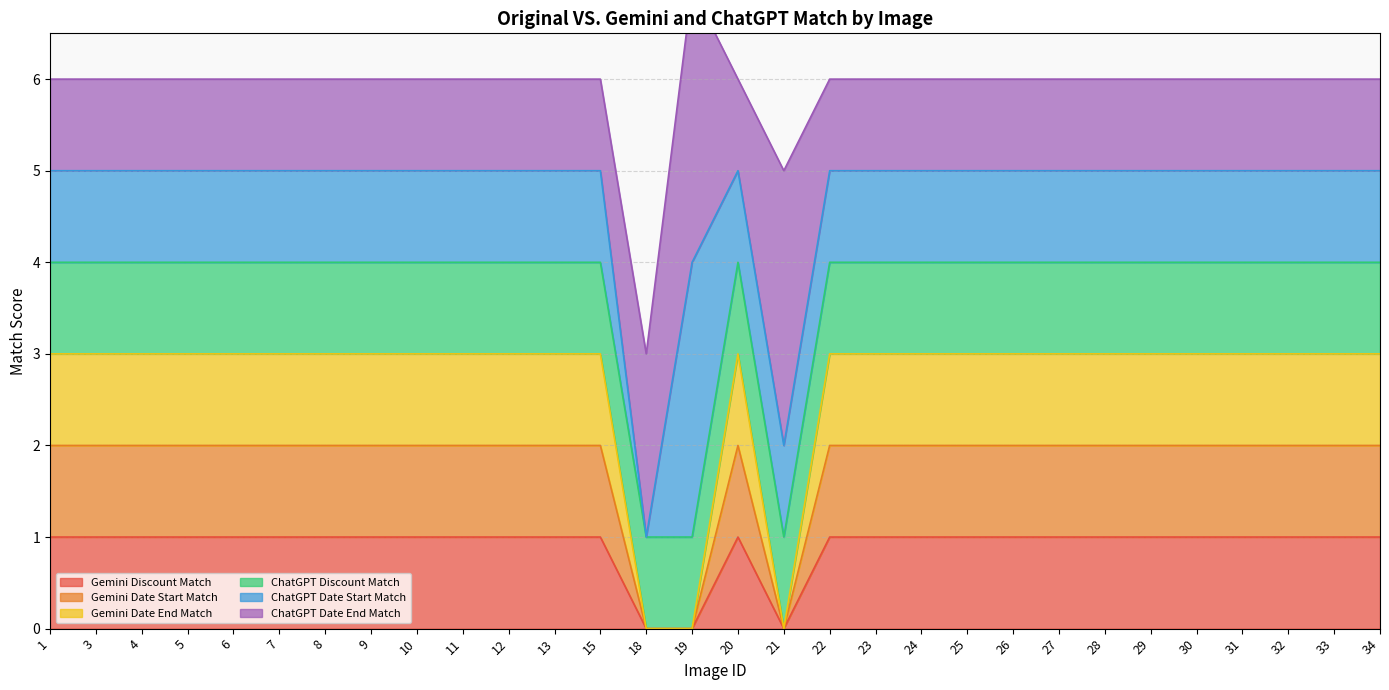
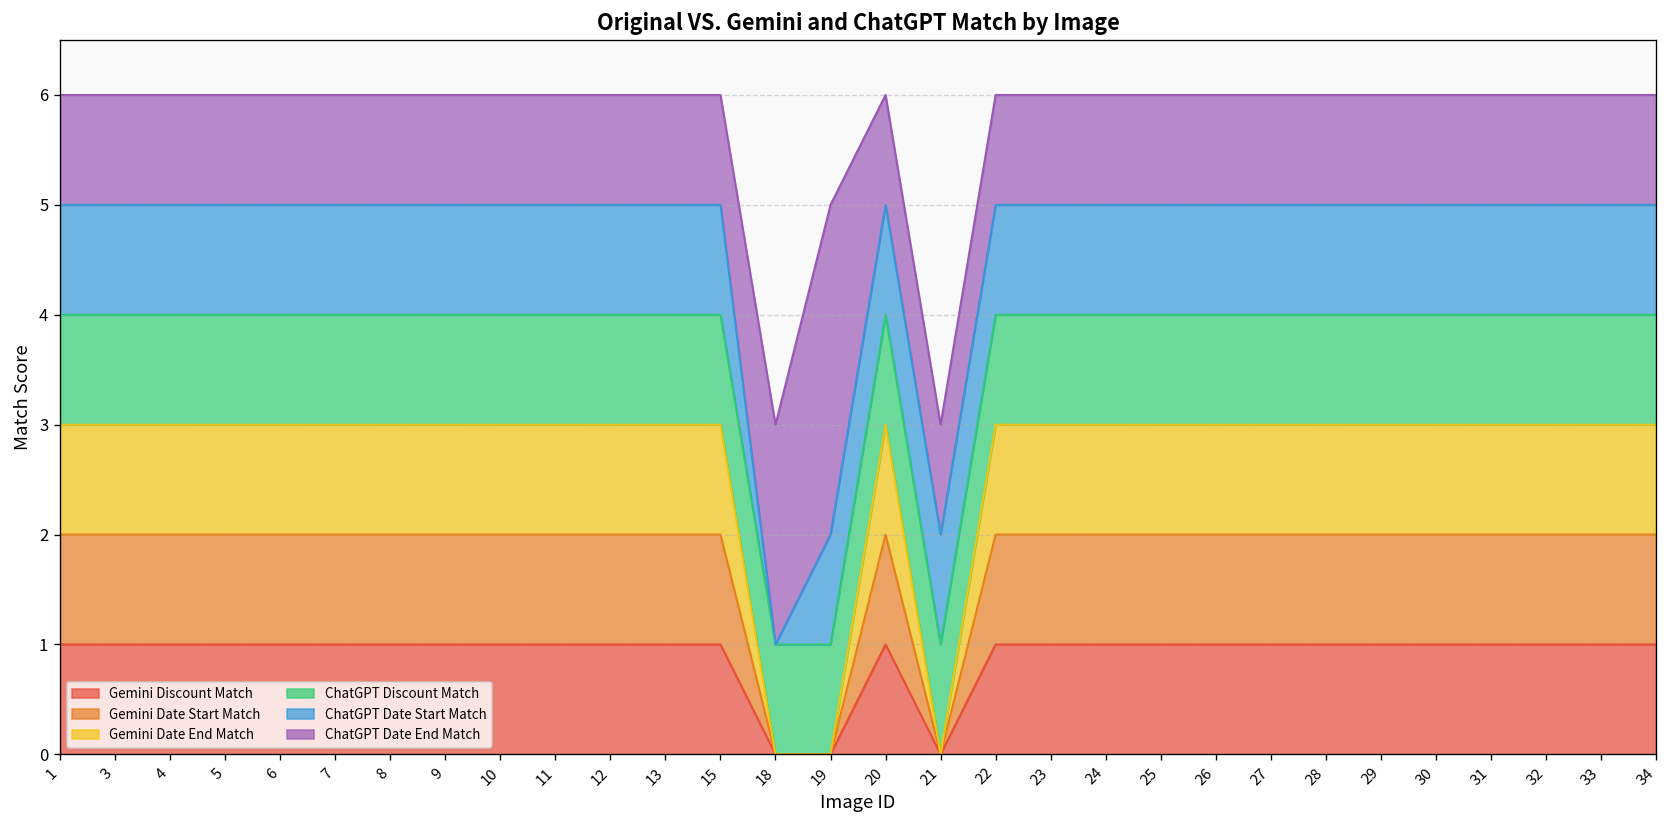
ChatGPT Date Start Match, 19: 3 -> 1
ChatGPT Date End Match, 21: 3 -> 1
